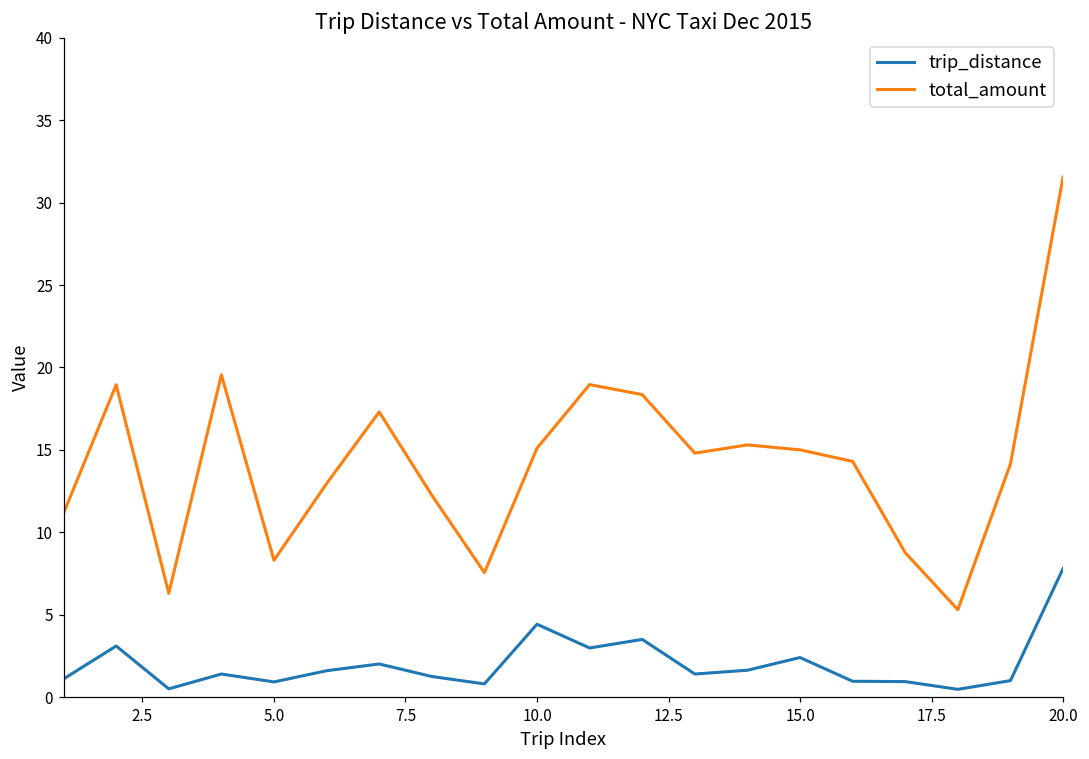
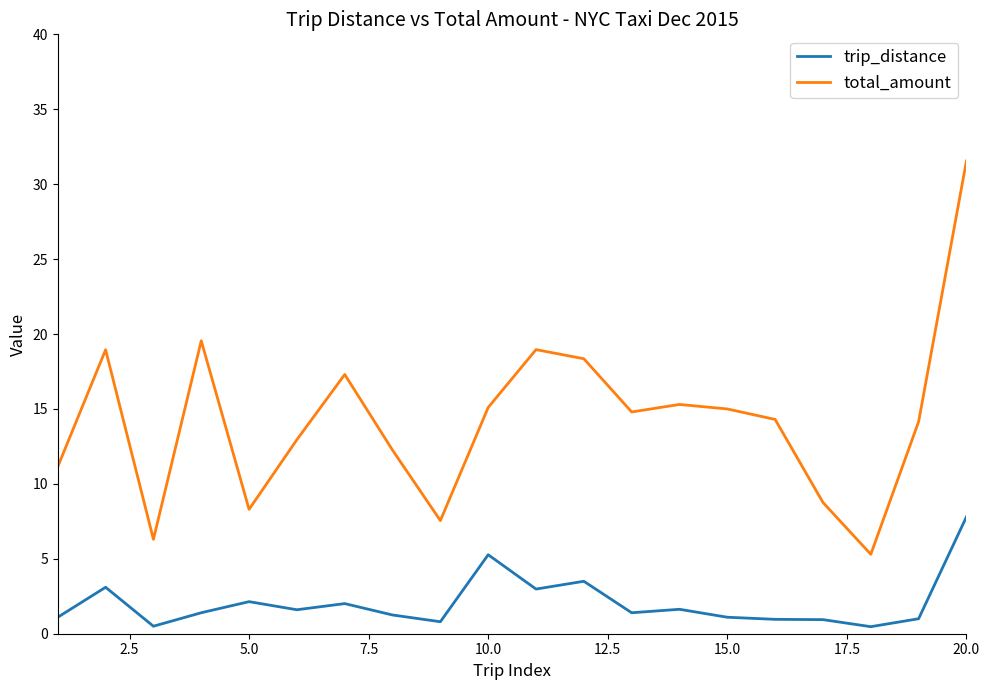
trip_distance, 5.0: 0.9 -> 2.1
trip_distance, 10.0: 4.4 -> 5.3
trip_distance, 15.0: 2.4 -> 1.1
